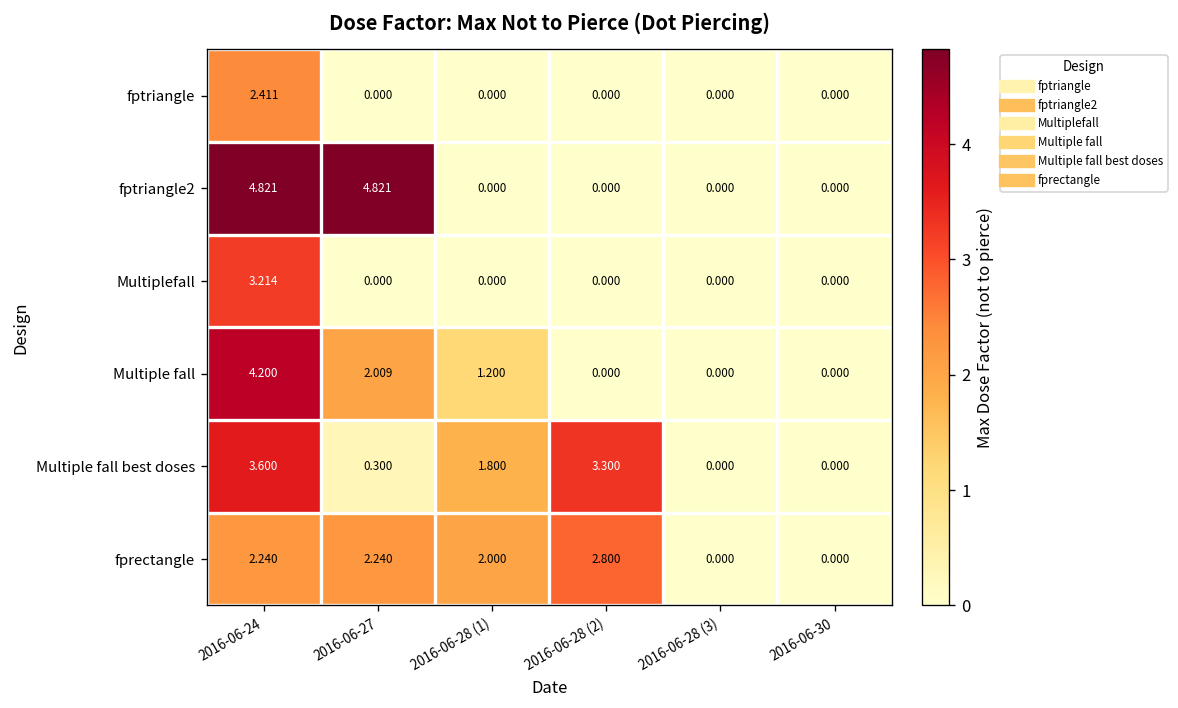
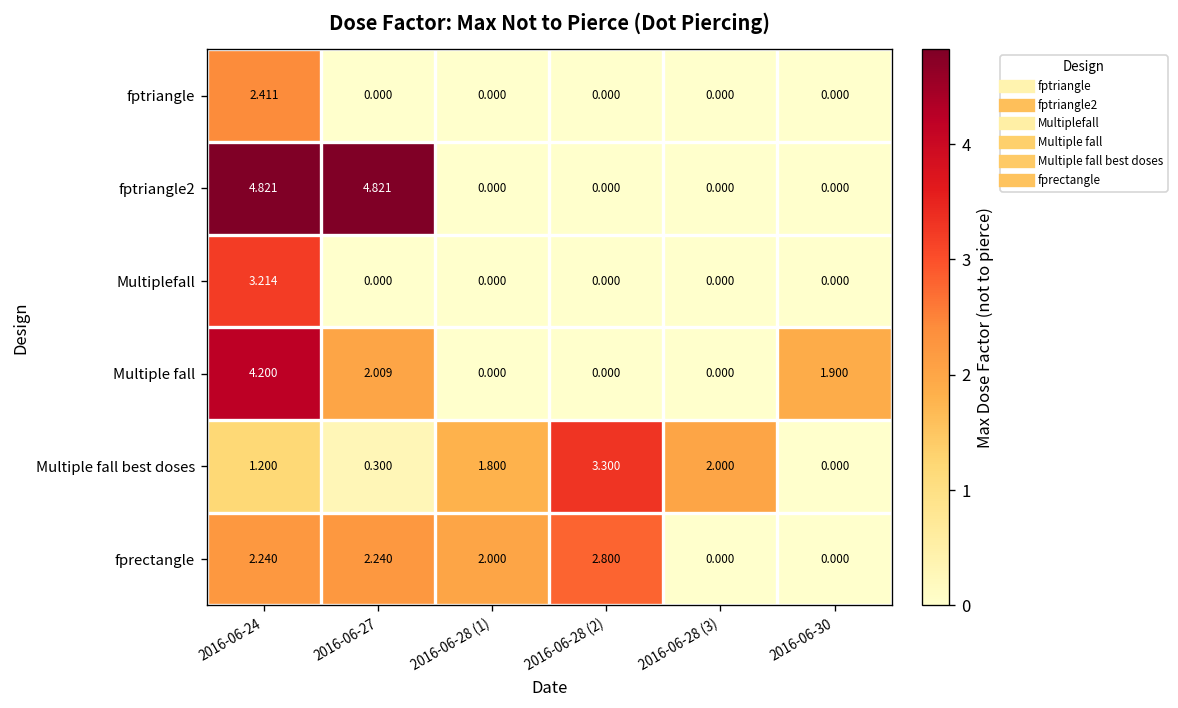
Multiple fall, 2016-06-28 (1): 1.200 -> 0.000
Multiple fall, 2016-06-30: 0.000 -> 1.900
Multiple fall best doses, 2016-06-24: 3.600 -> 1.200
Multiple fall best doses, 2016-06-28 (3): 0.000 -> 2.000
